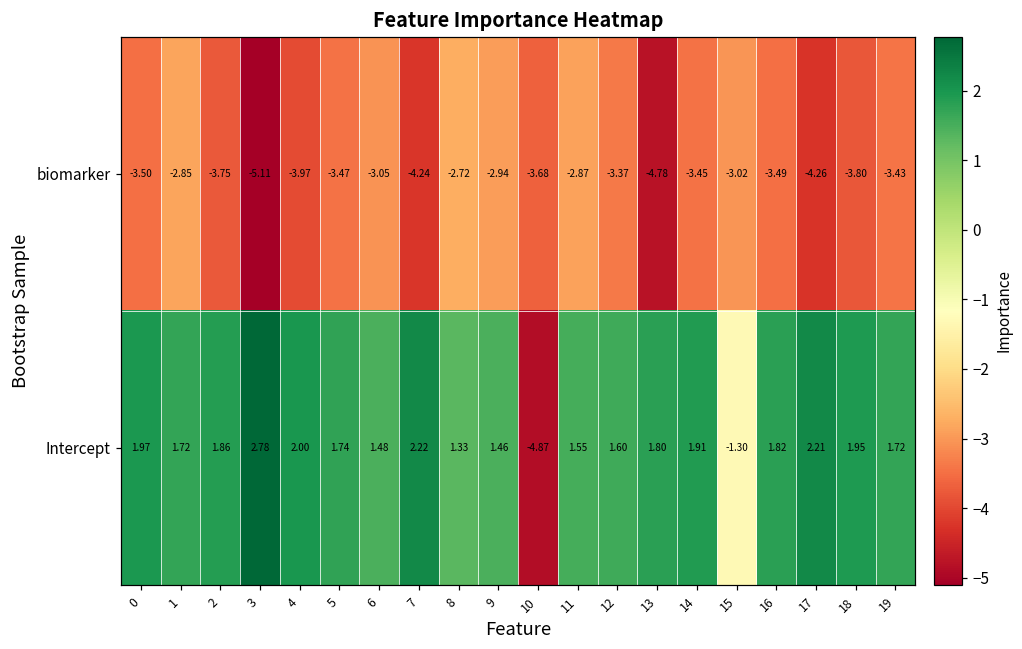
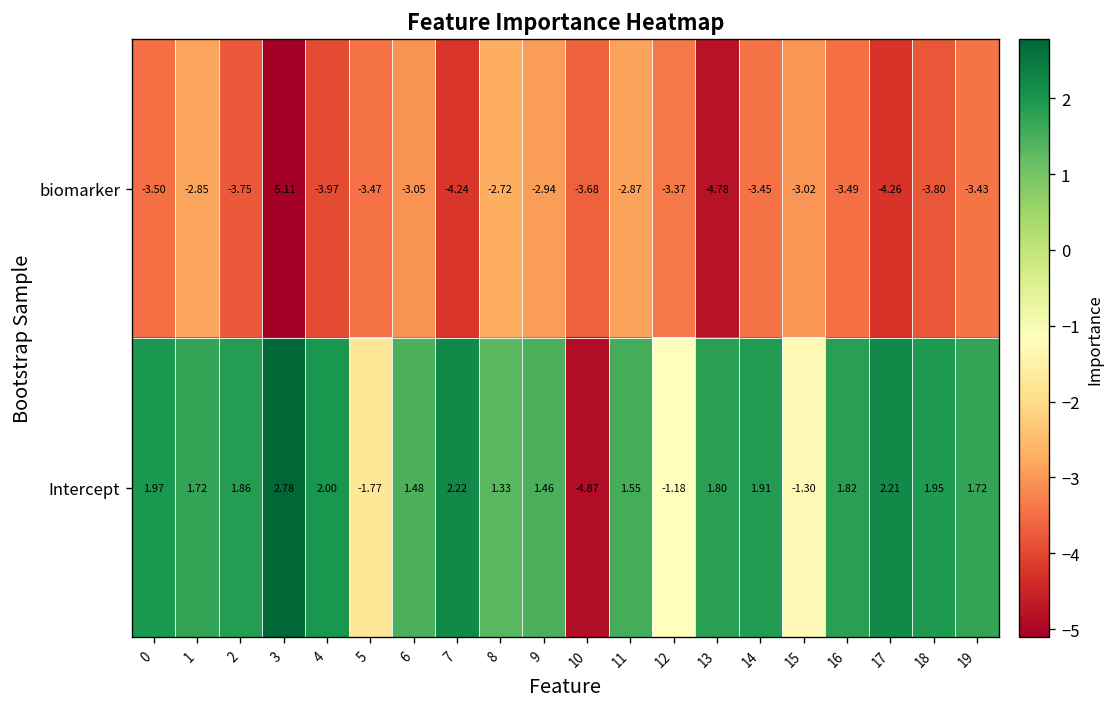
Intercept, 5: 1.74 -> -1.77
Intercept, 12: 1.60 -> -1.18
